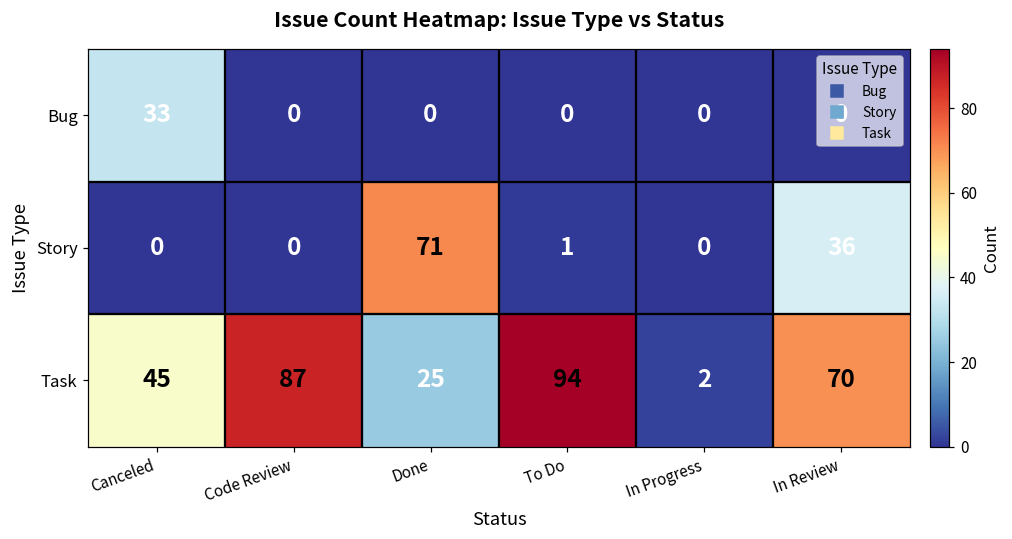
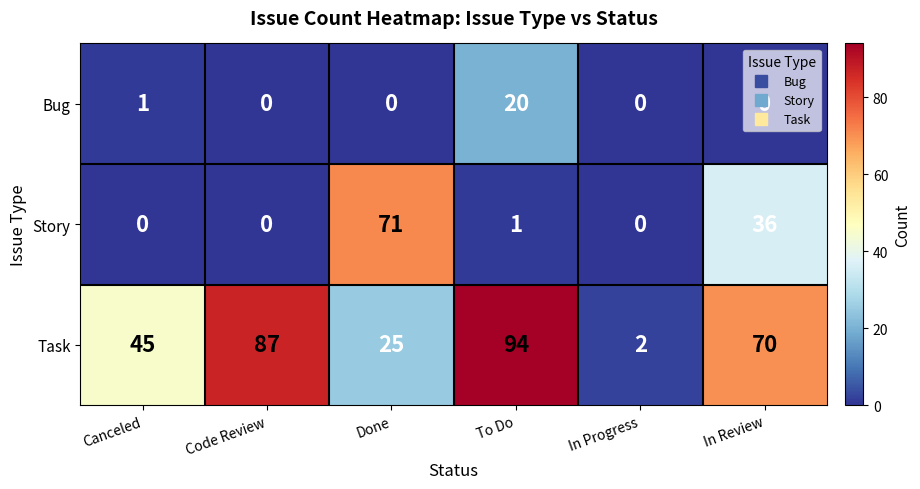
Bug, Canceled: 33 -> 1
Bug, To Do: 0 -> 20
